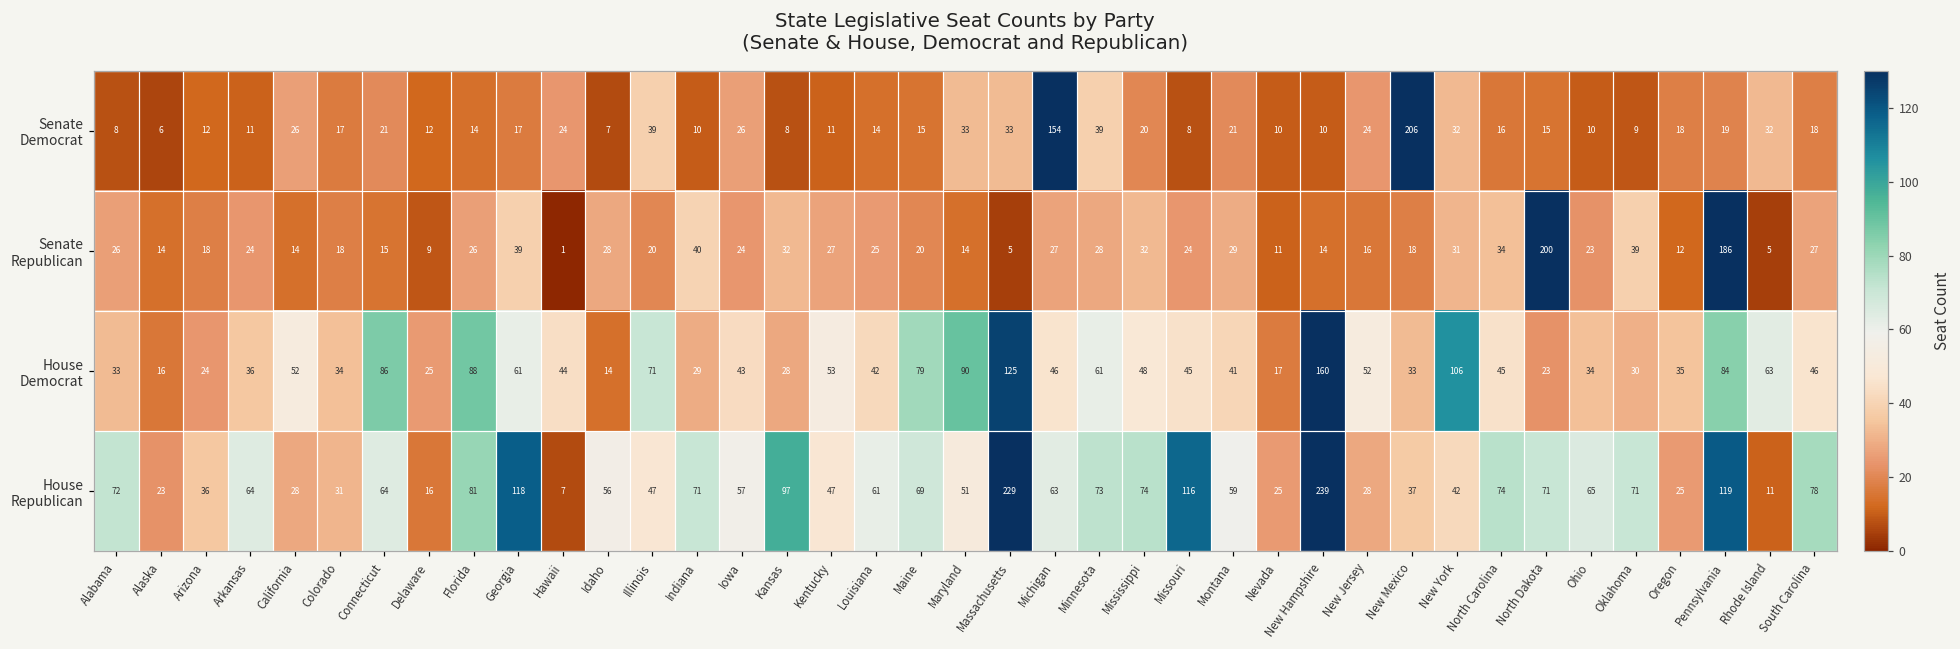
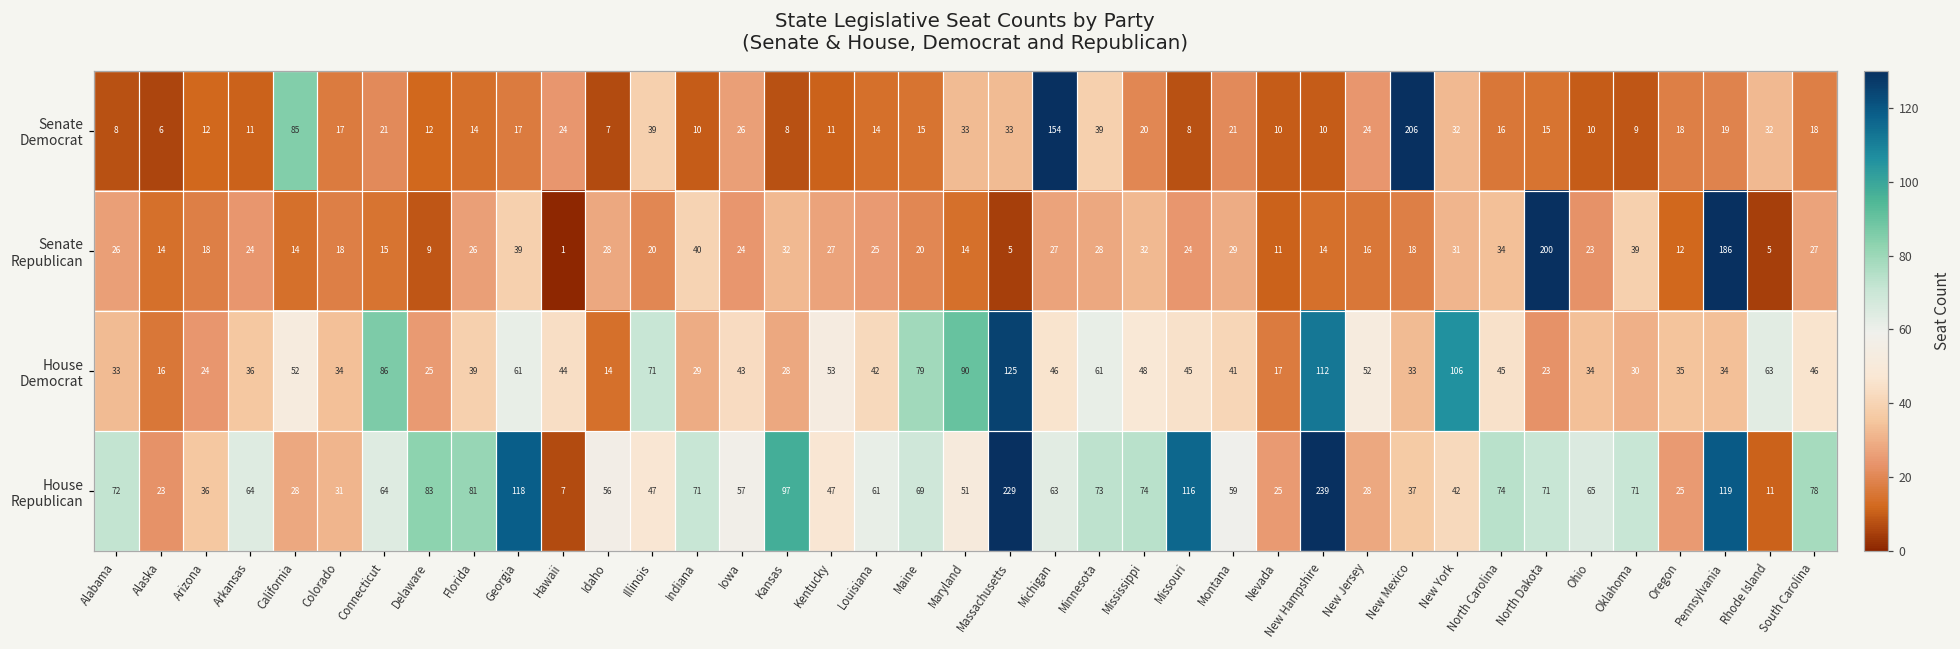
Senate Democrat, California: 26 -> 85
House Democrat, Florida: 88 -> 39
House Democrat, New Hampshire: 160 -> 112
House Democrat, Pennsylvania: 84 -> 34
House Republican, Delaware: 16 -> 83
